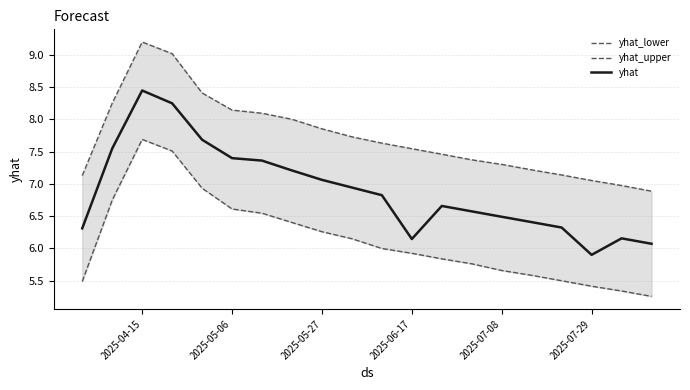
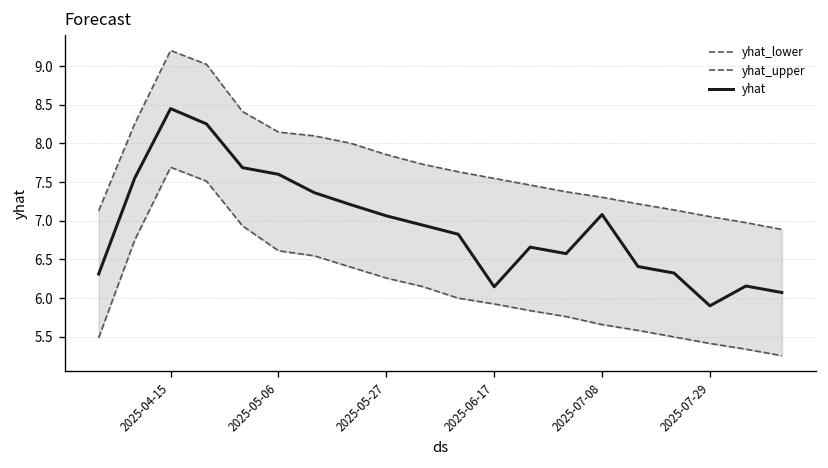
yhat, 2025-05-06: 7.4 -> 7.6
yhat, 2025-07-08: 6.5 -> 7.1
